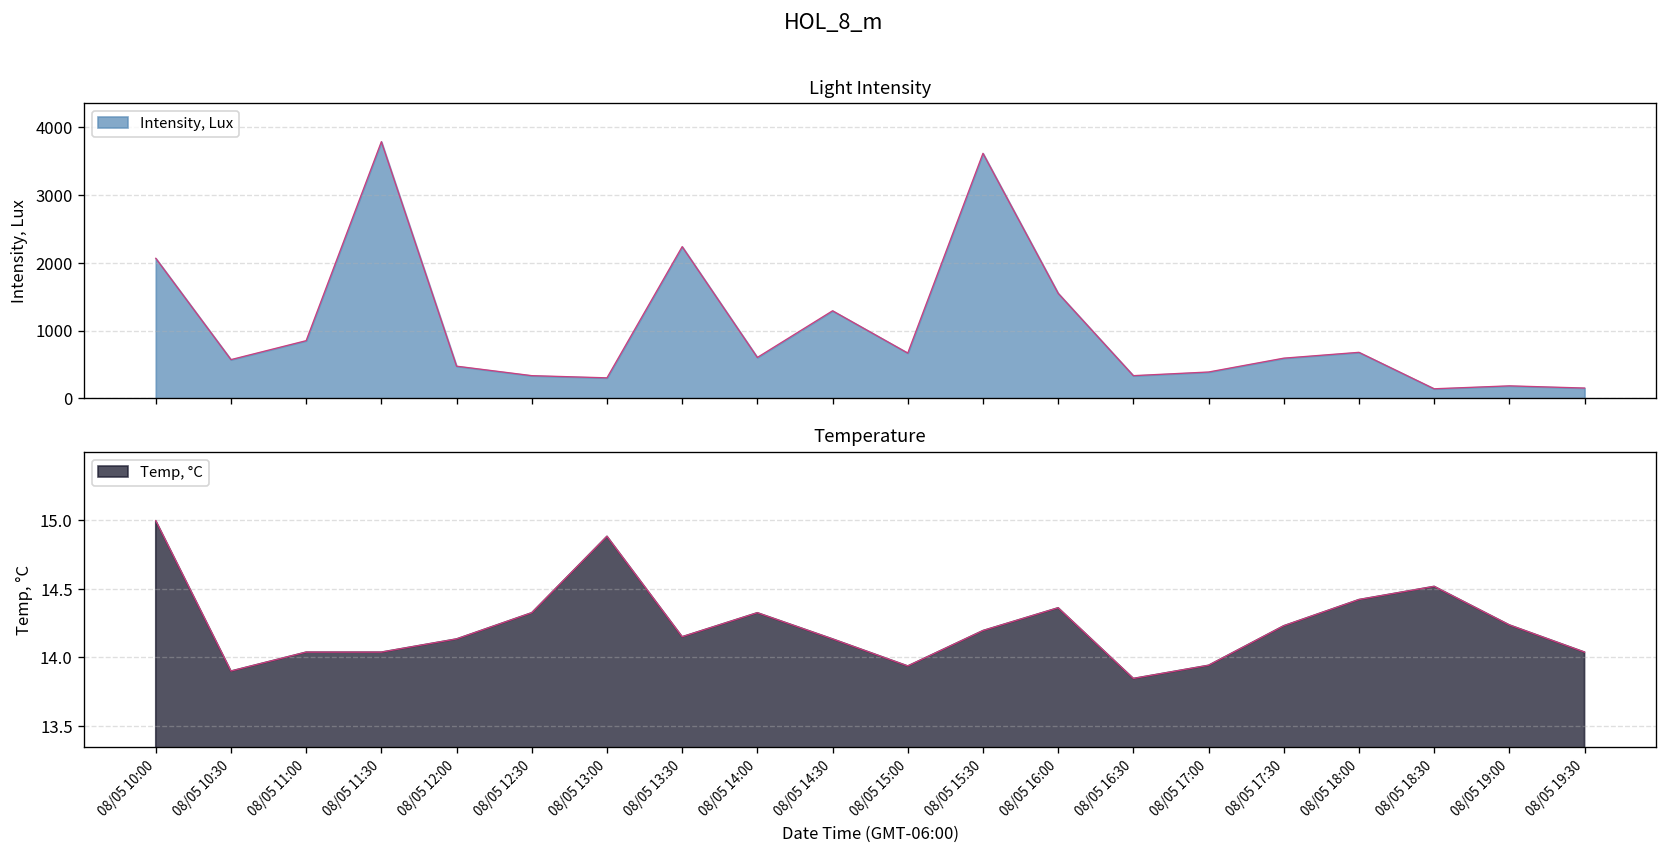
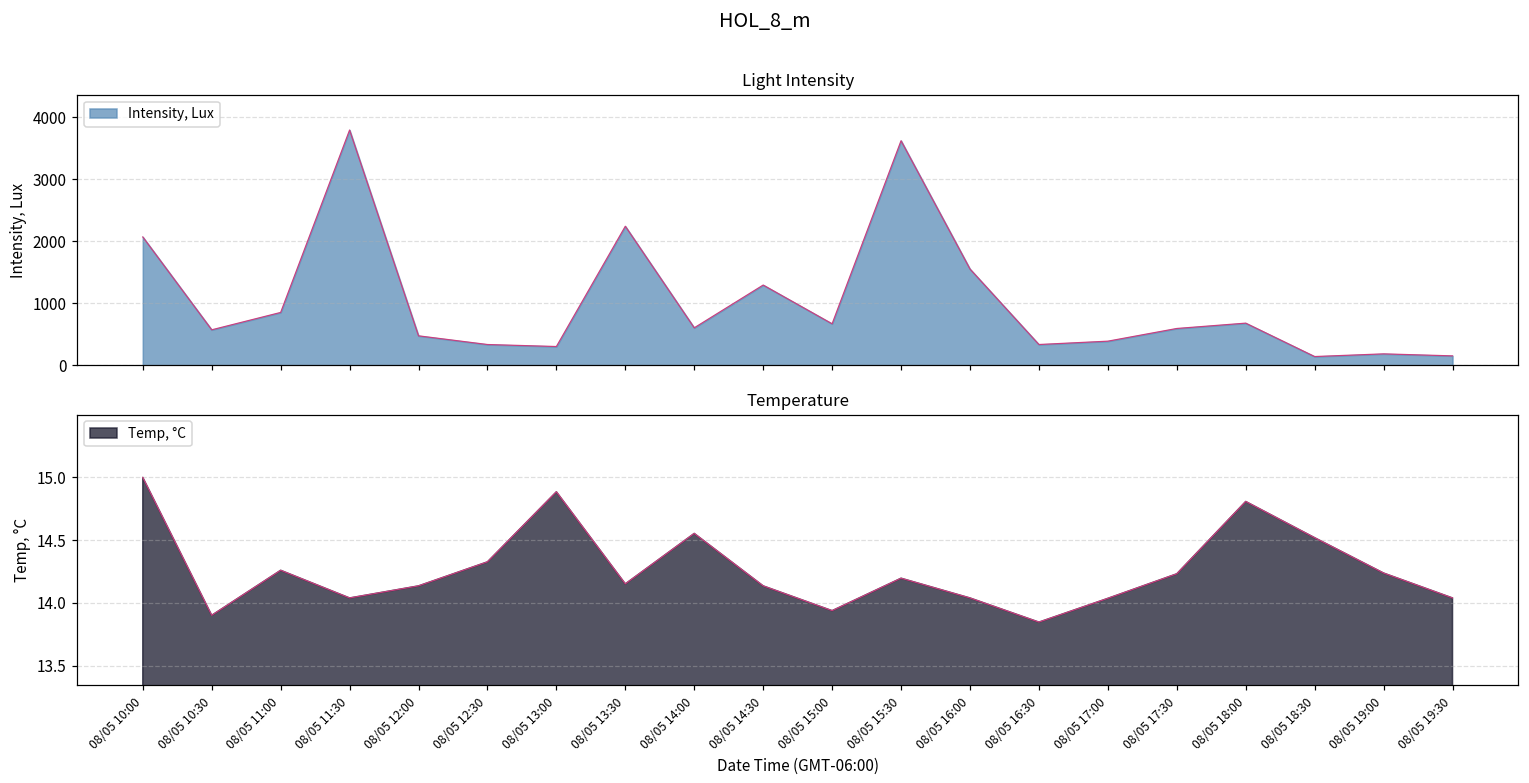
Temperature, 08/05 11:00: 14.04 -> 14.26
Temperature, 08/05 14:00: 14.33 -> 14.55
Temperature, 08/05 16:00: 14.36 -> 14.04
Temperature, 08/05 17:00: 13.94 -> 14.04
Temperature, 08/05 18:00: 14.42 -> 14.81
